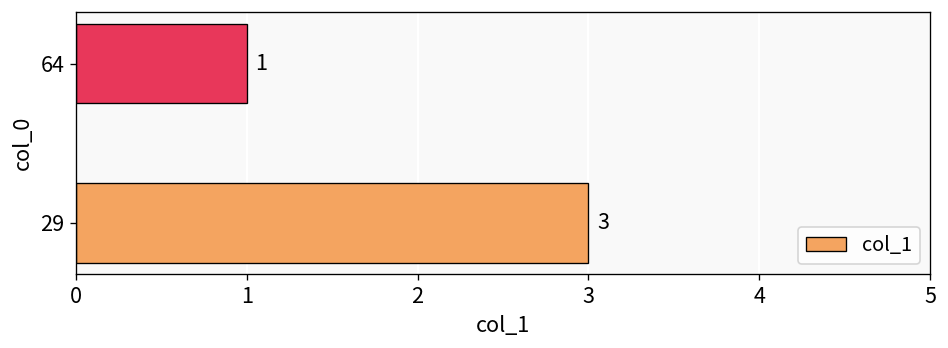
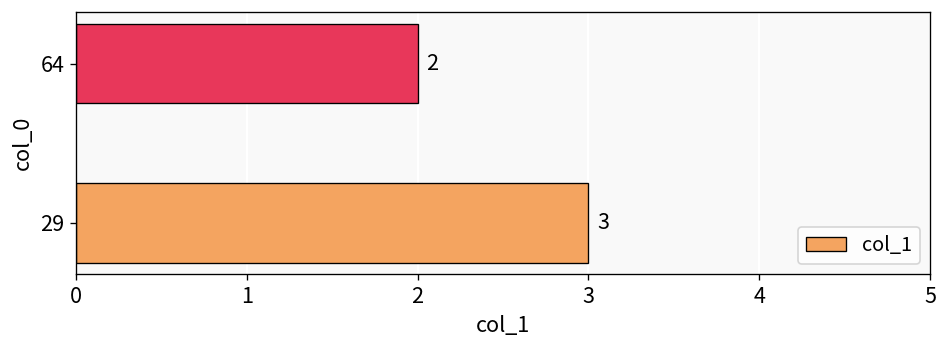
64: 1 -> 2
